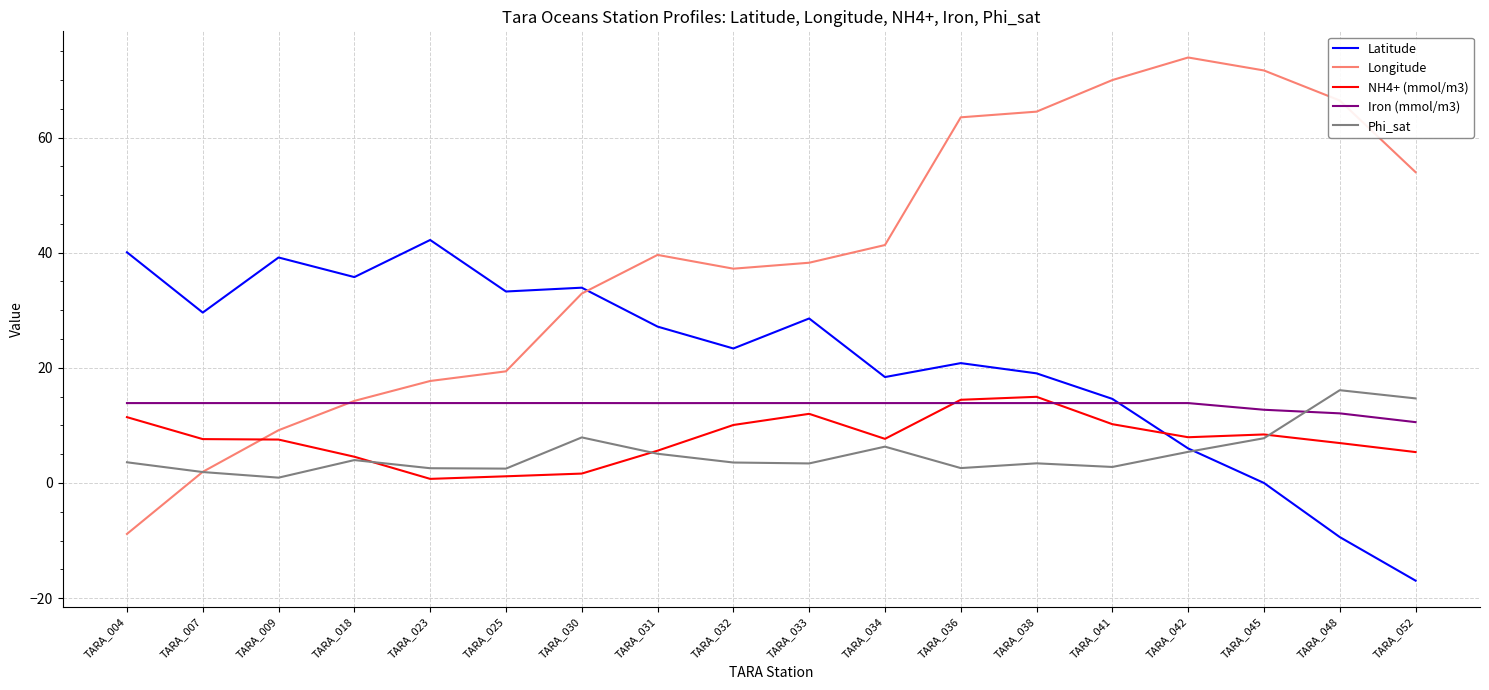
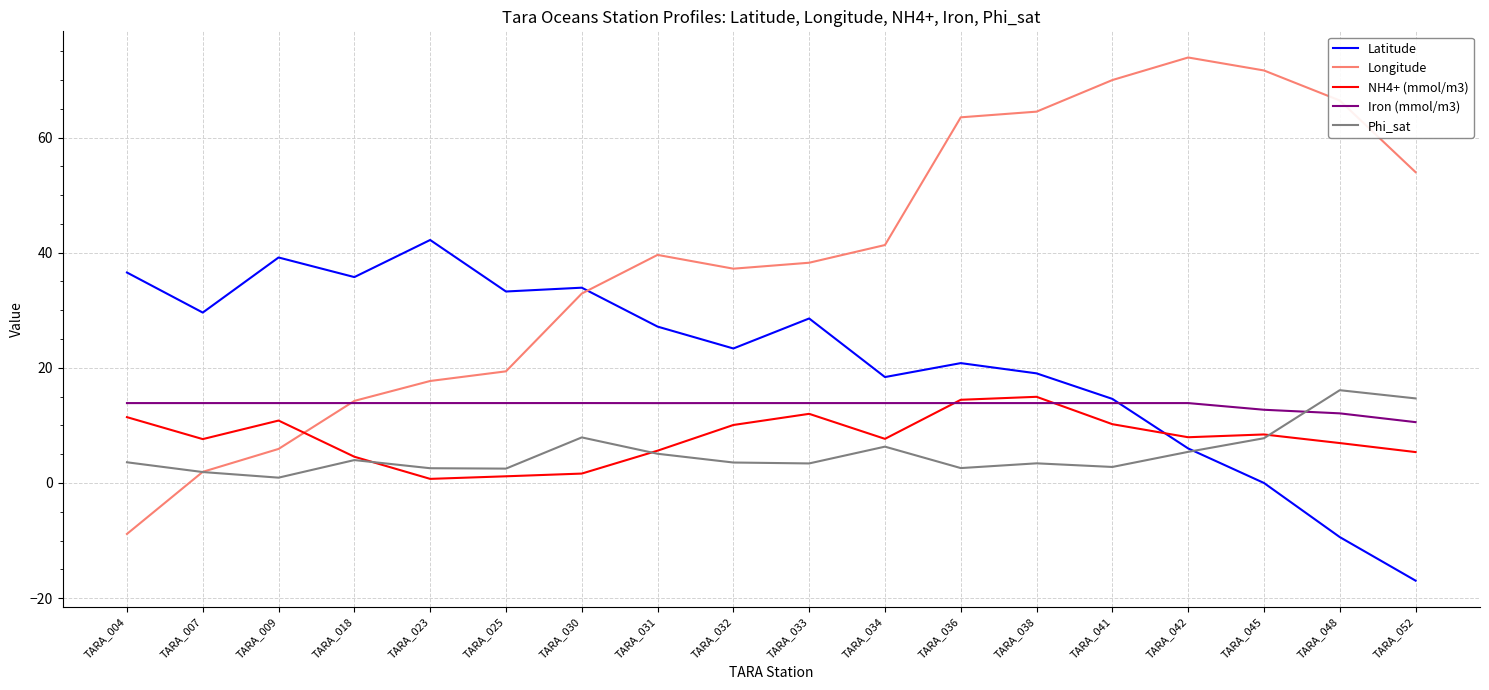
Latitude, TARA_004: 40 -> 37
Longitude, TARA_009: 9 -> 6
NH4+ (mmol/m3), TARA_009: 8 -> 11
